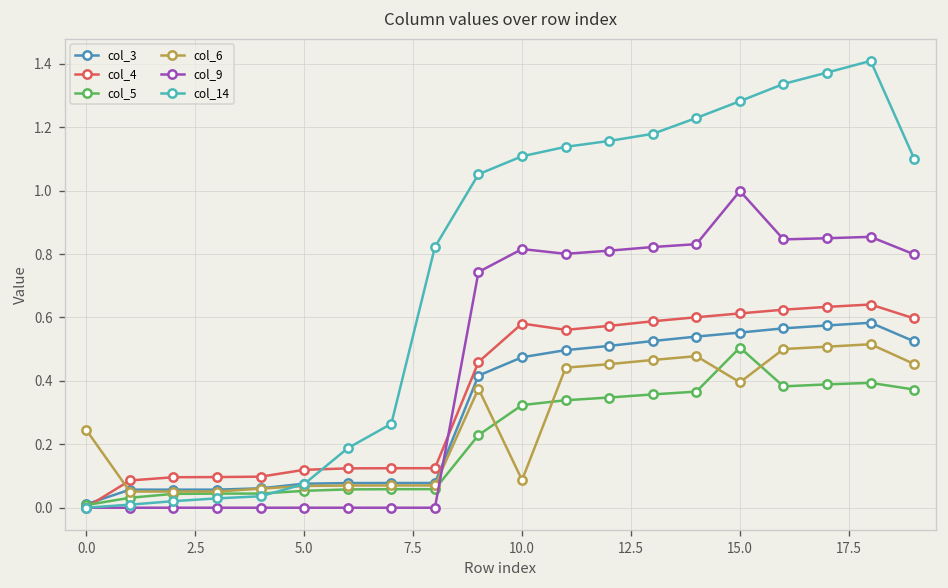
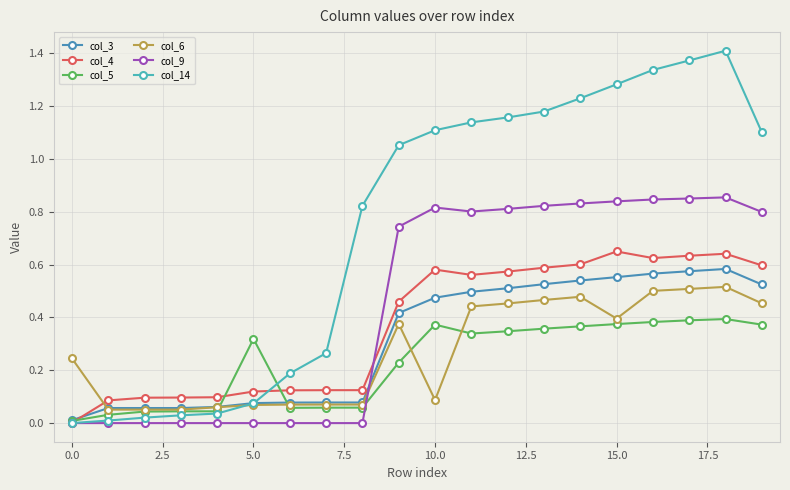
col_5, 5.0: 0.05 -> 0.32
col_5, 10.0: 0.32 -> 0.37
col_4, 15.0: 0.61 -> 0.65
col_5, 15.0: 0.51 -> 0.37
col_9, 15.0: 1.00 -> 0.84
